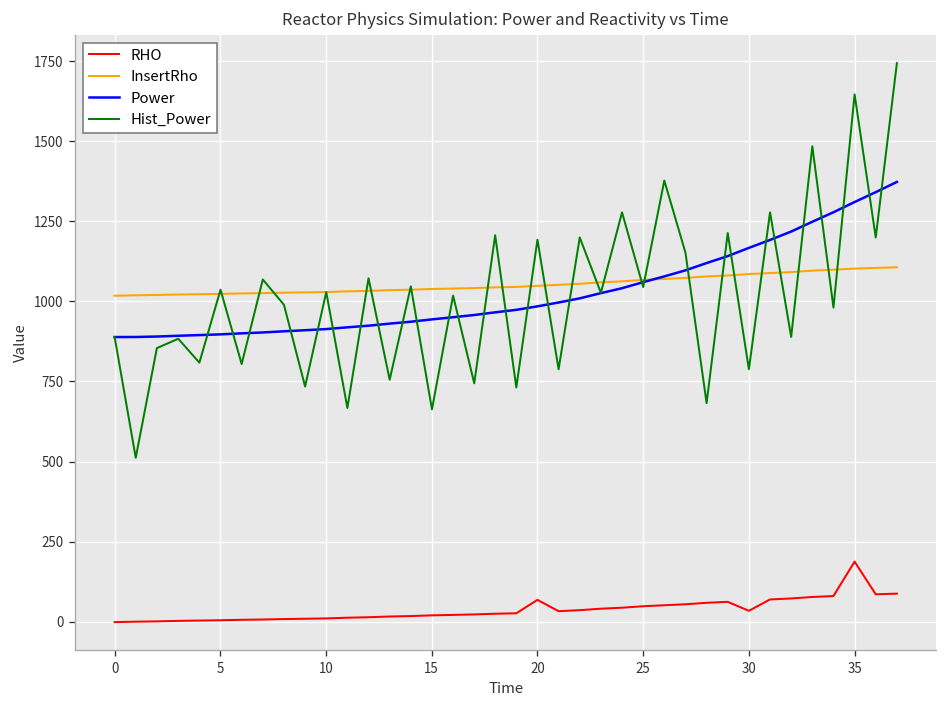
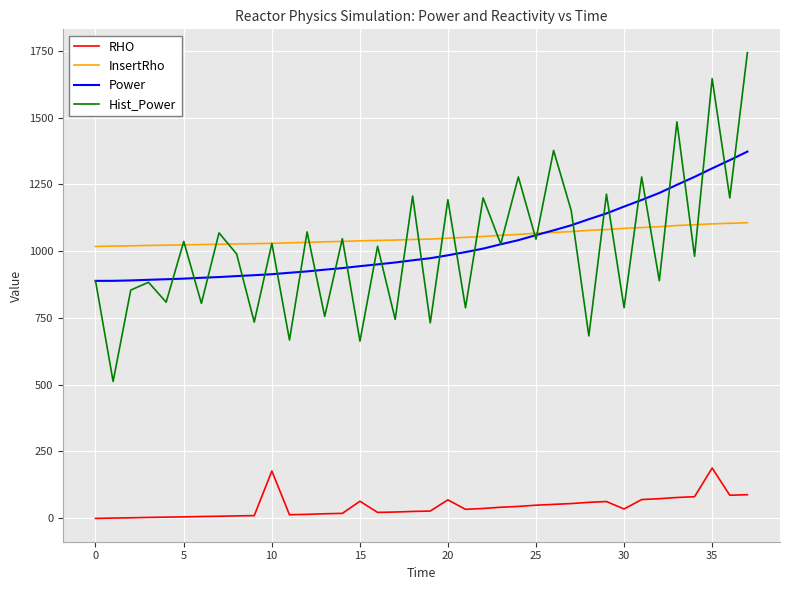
RHO, 10: 10 -> 180
RHO, 15: 20 -> 60
